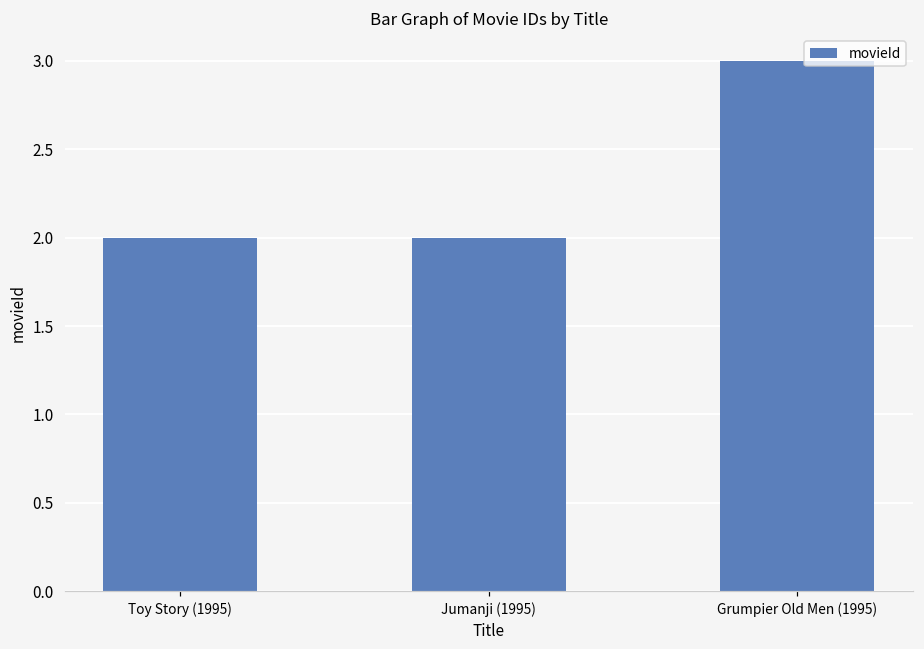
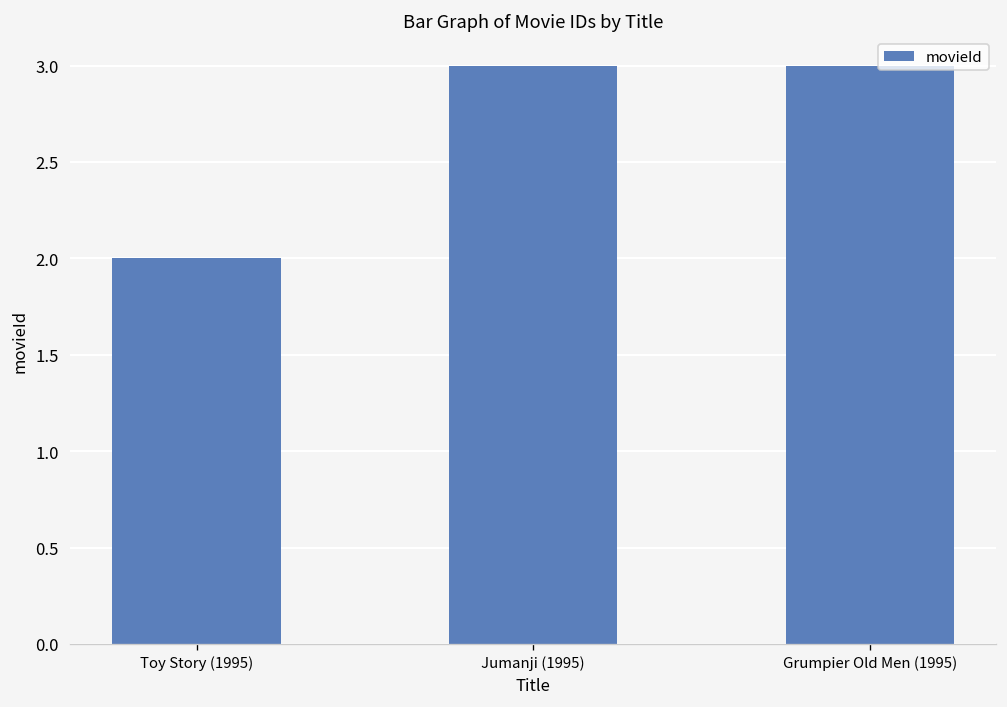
Jumanji (1995): 2 -> 3
